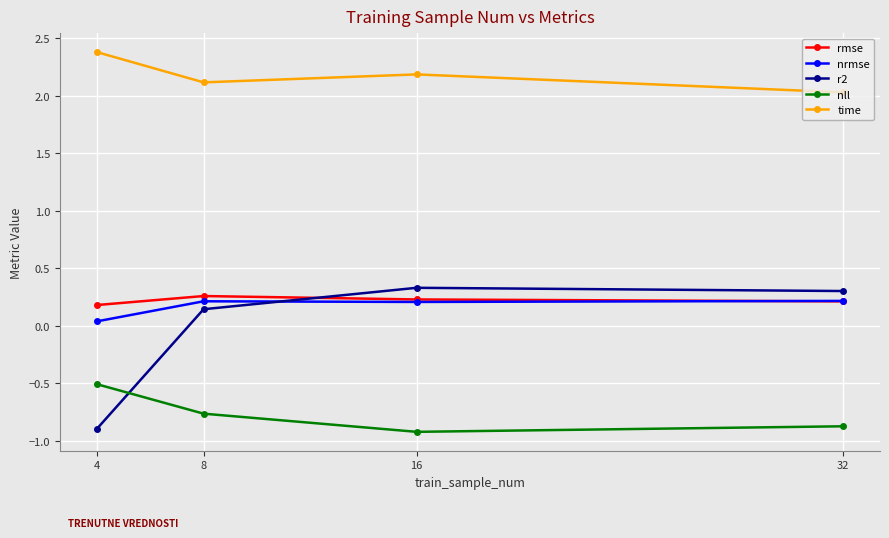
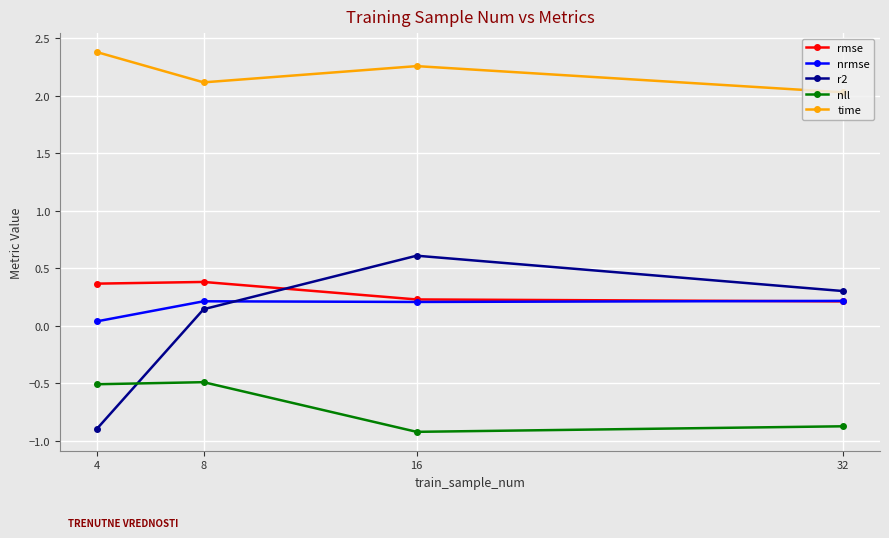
rmse, 4: 0.18 -> 0.37
rmse, 8: 0.26 -> 0.38
nll, 8: -0.77 -> -0.49
r2, 16: 0.33 -> 0.61
time, 16: 2.19 -> 2.26
